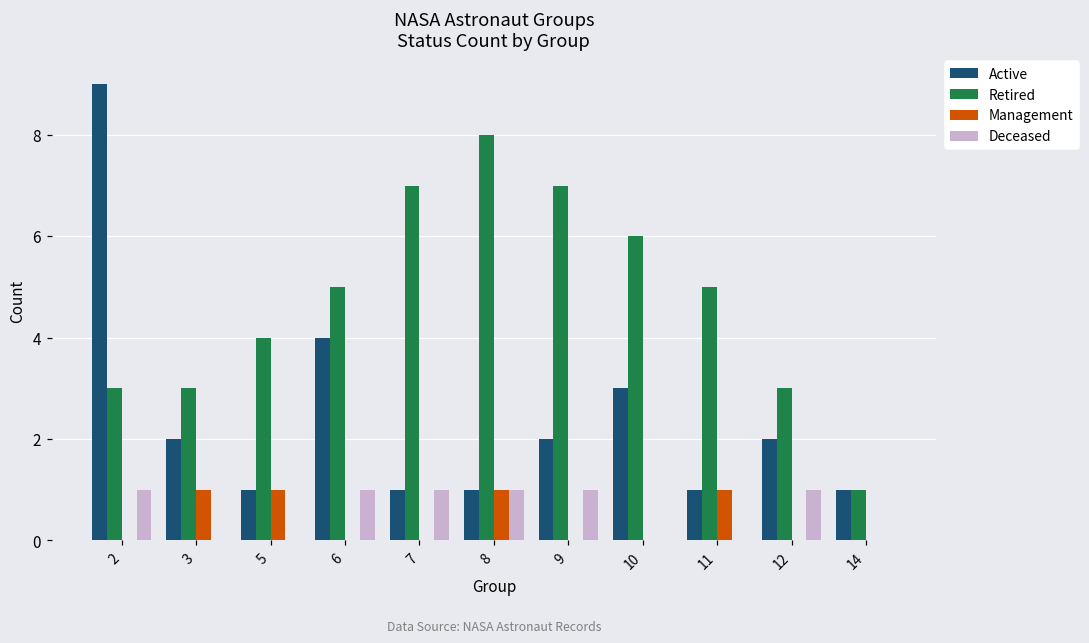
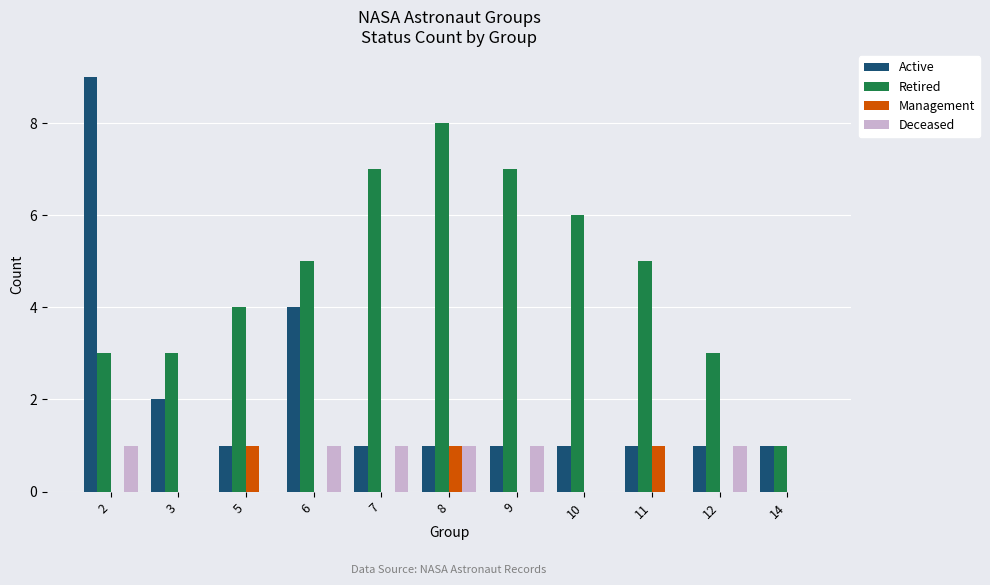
Management, 3: 1 -> 0
Active, 9: 2 -> 1
Active, 10: 3 -> 1
Active, 12: 2 -> 1
